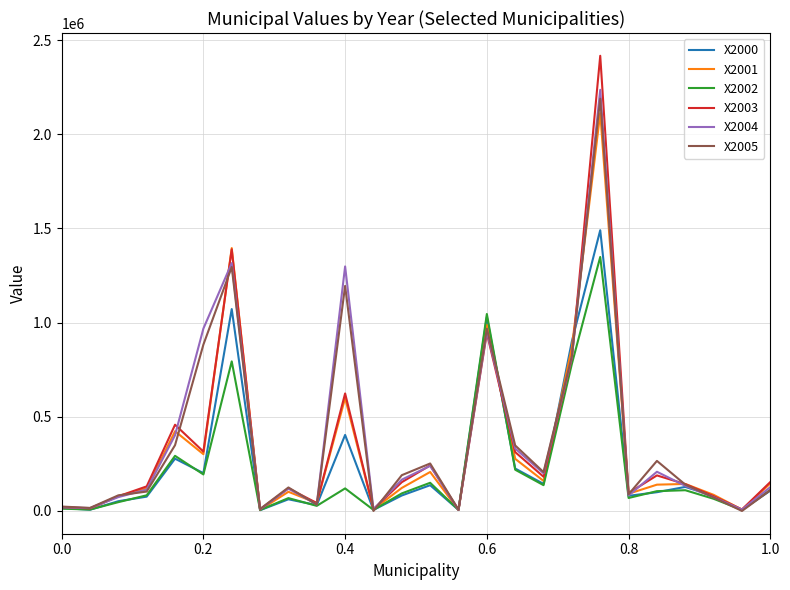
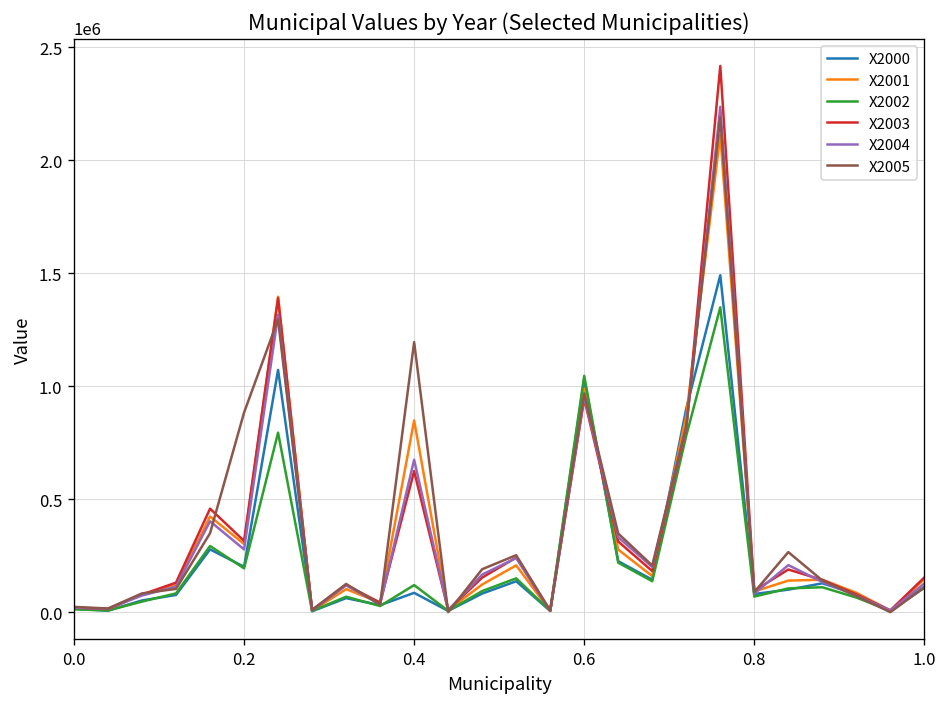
X2004, 0.2: 970000 -> 280000
X2000, 0.4: 400000 -> 90000
X2001, 0.4: 600000 -> 850000
X2004, 0.4: 1300000 -> 670000
